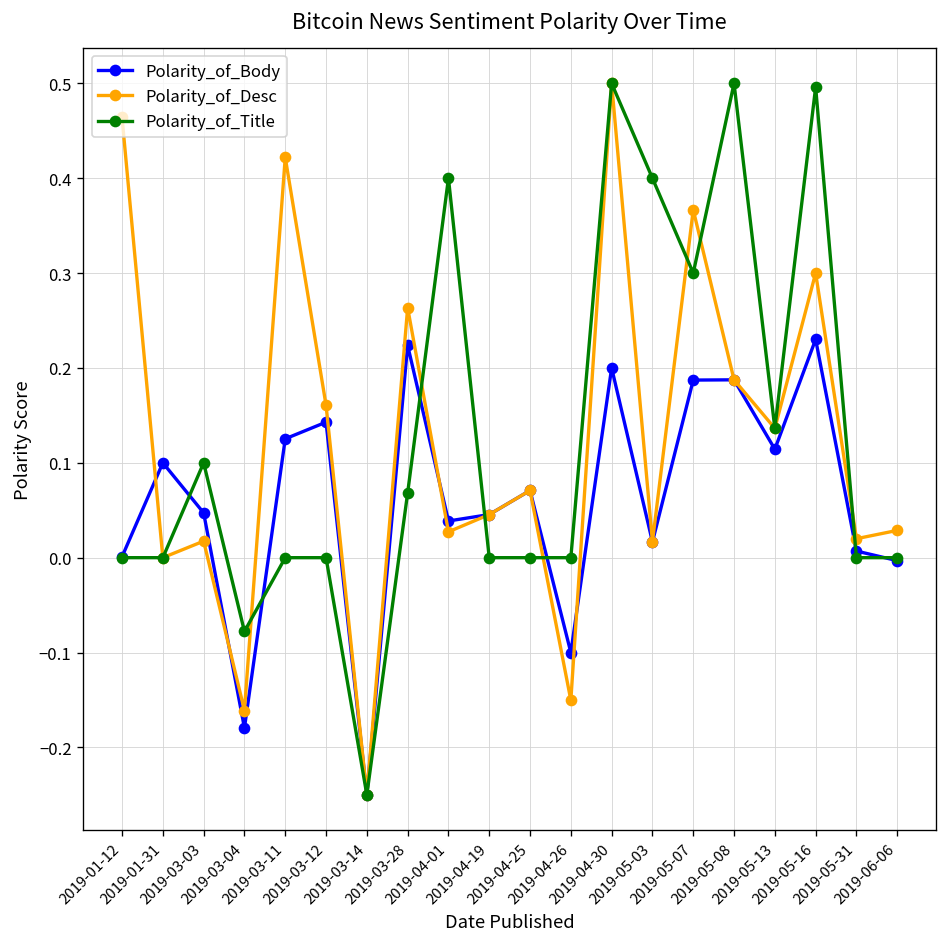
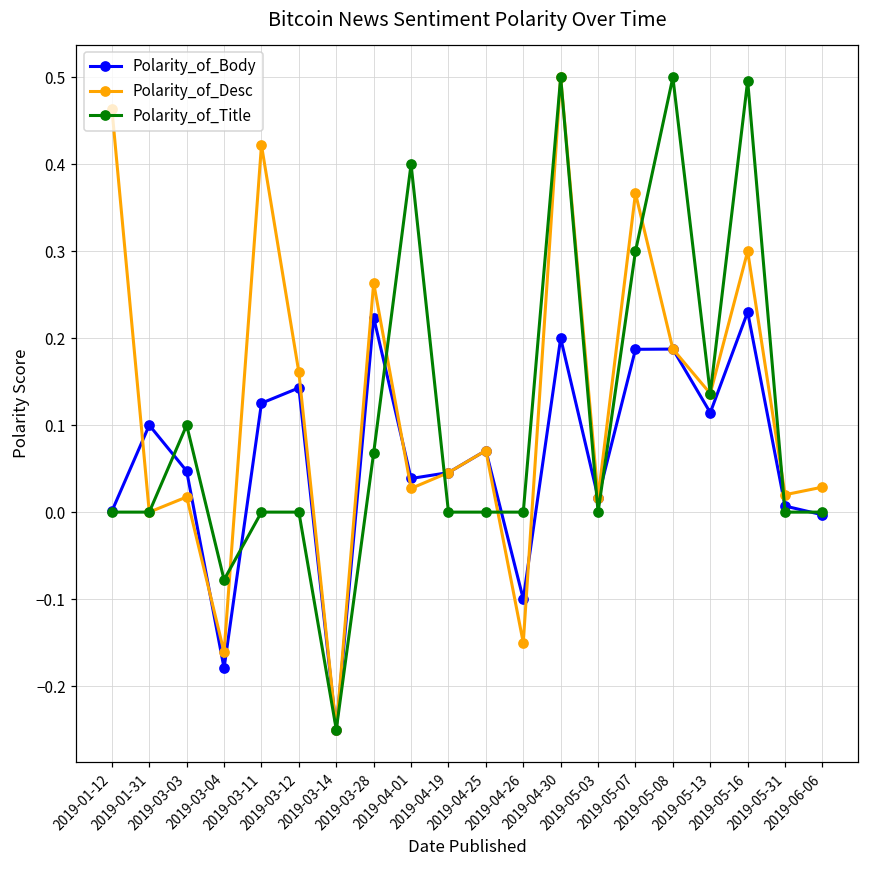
Polarity_of_Title, 2019-05-03: 0.4 -> 0.0
